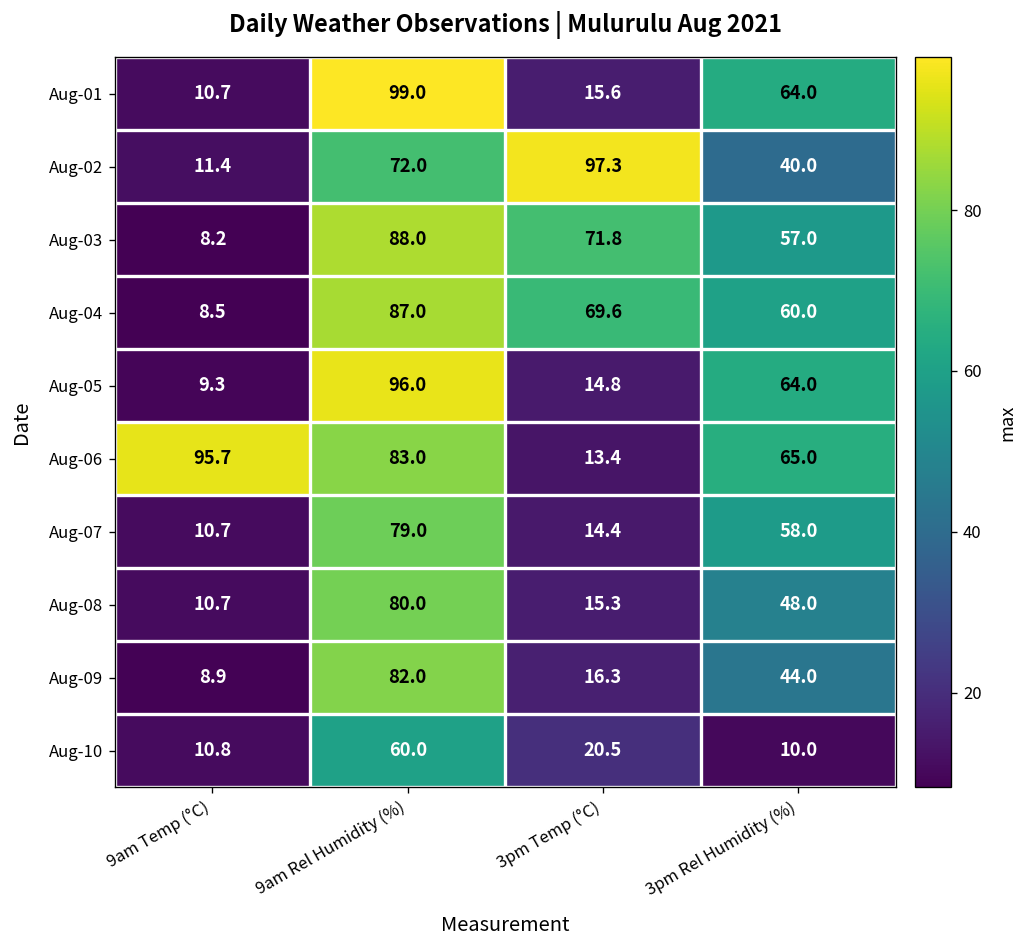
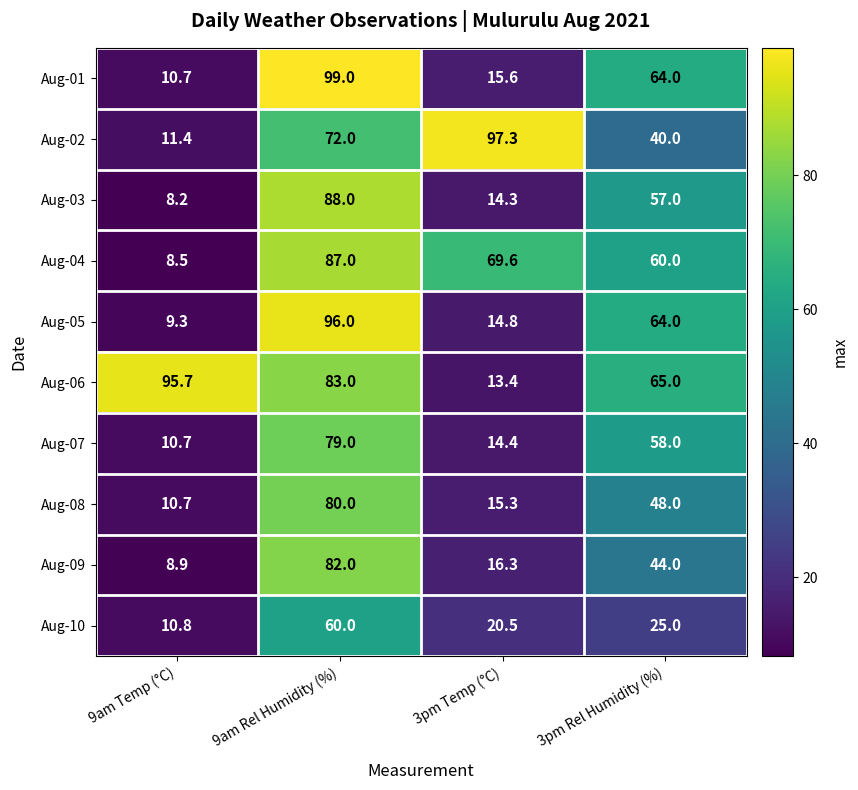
Aug-03, 3pm Temp (°C): 71.8 -> 14.3
Aug-10, 3pm Rel Humidity (%): 10.0 -> 25.0
